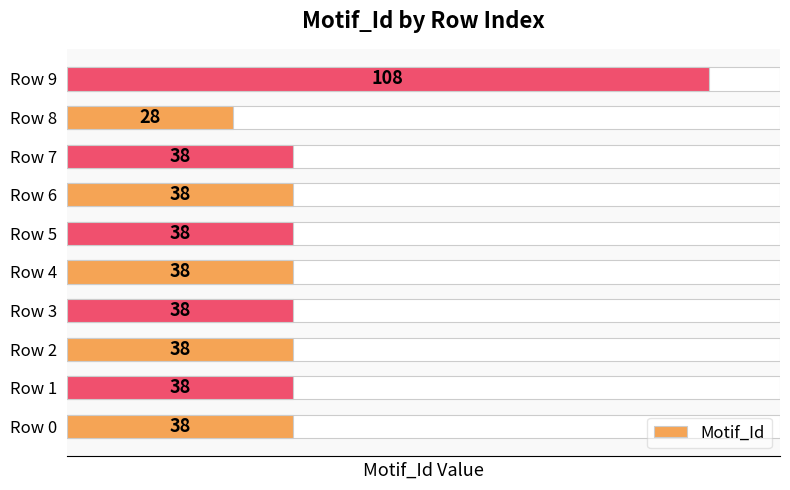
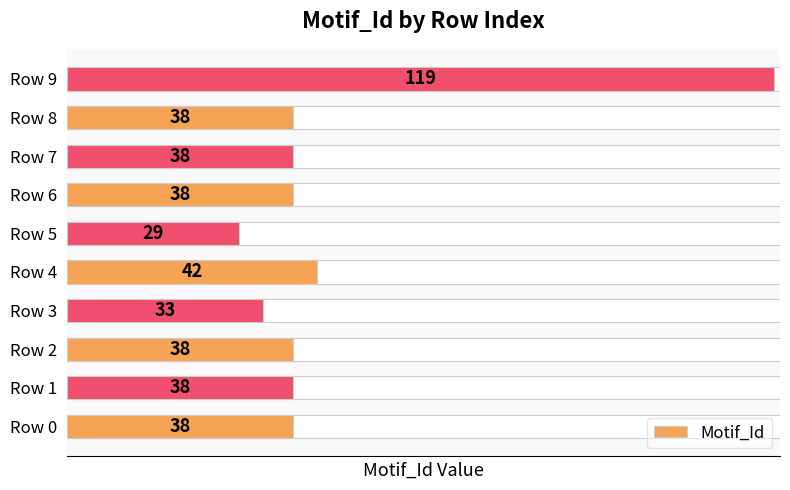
Motif_Id, Row 9: 108 -> 119
Motif_Id, Row 8: 28 -> 38
Motif_Id, Row 5: 38 -> 29
Motif_Id, Row 4: 38 -> 42
Motif_Id, Row 3: 38 -> 33
